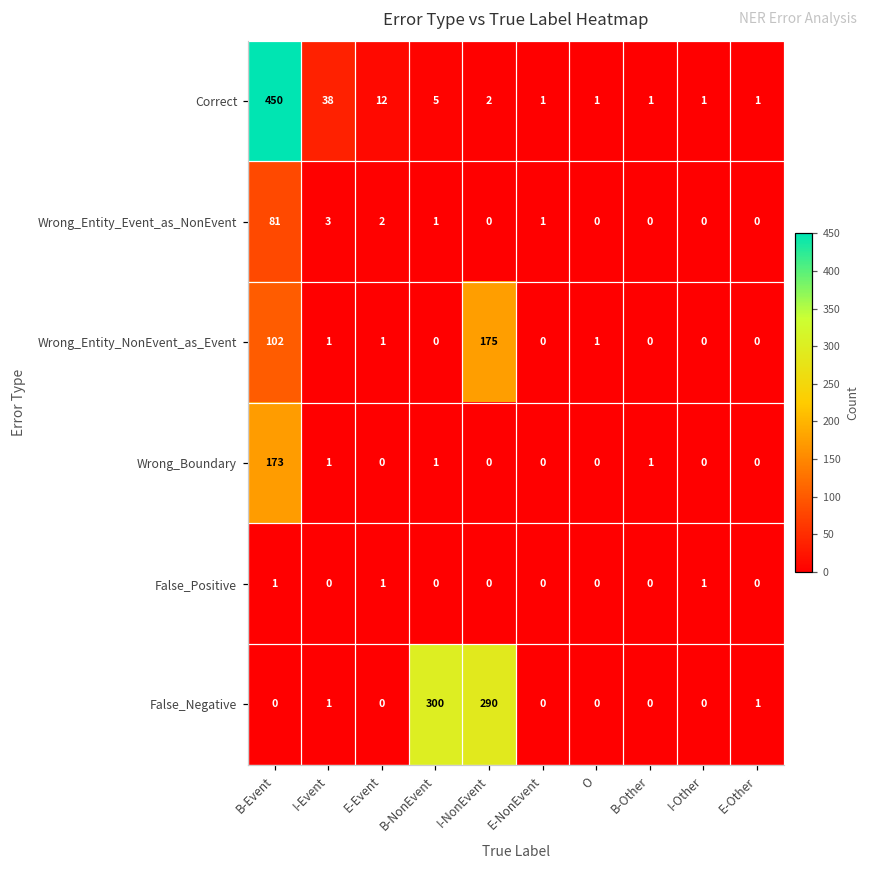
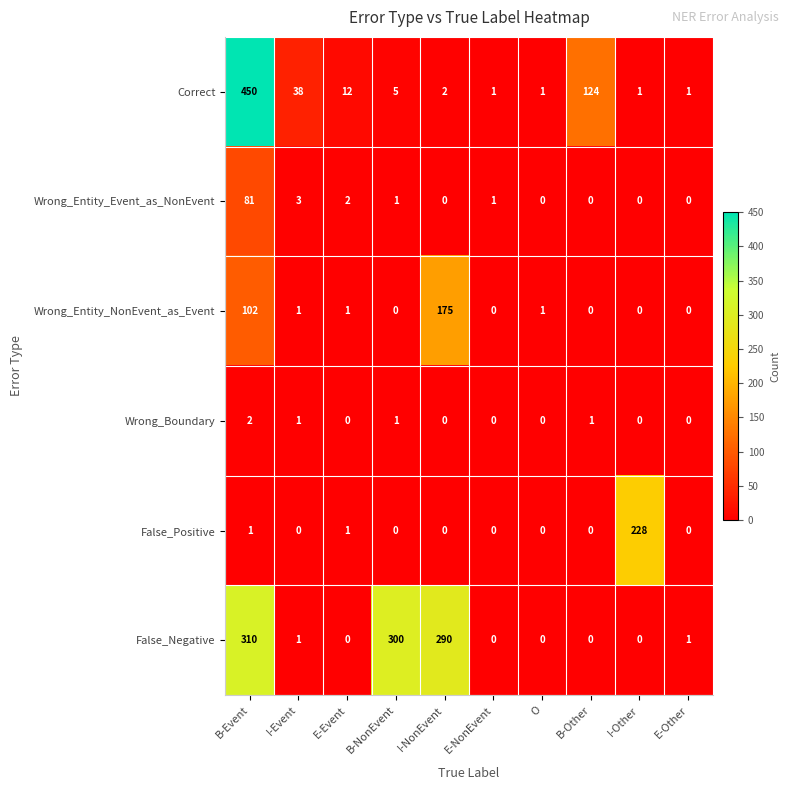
Correct, B-Other: 1 -> 124
Wrong_Boundary, B-Event: 173 -> 2
False_Positive, I-Other: 1 -> 228
False_Negative, B-Event: 0 -> 310
